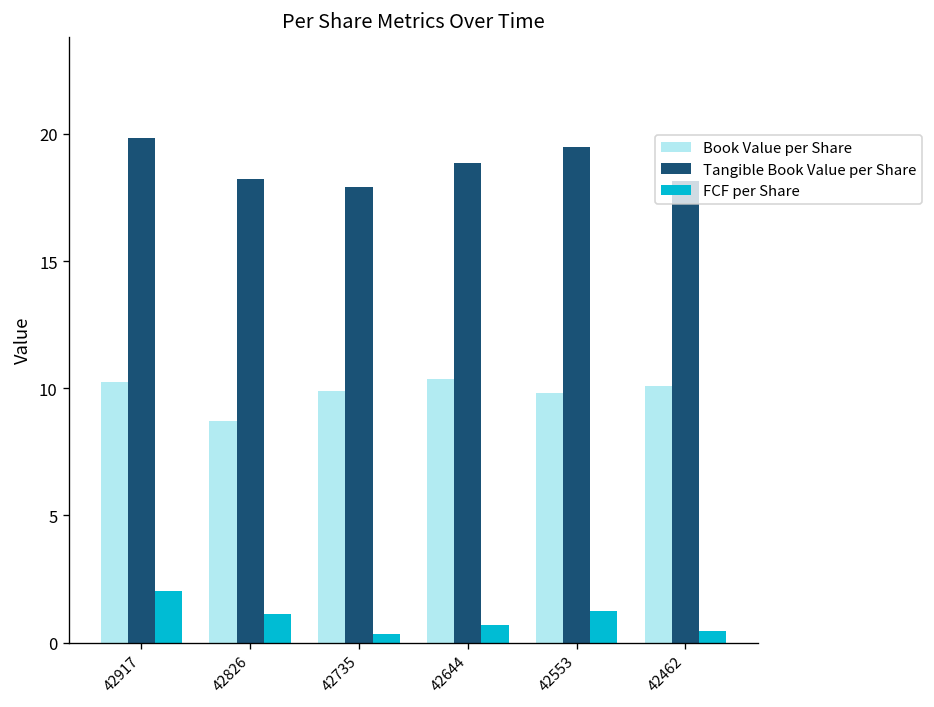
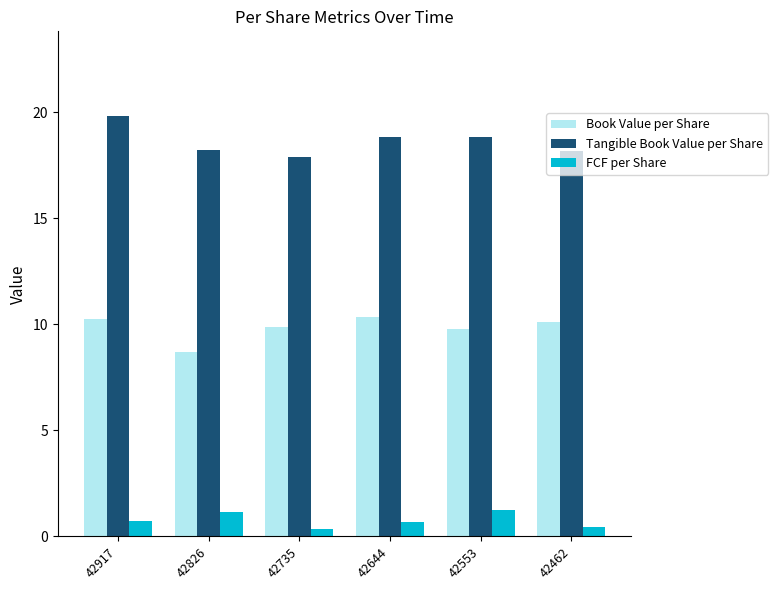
FCF per Share, 42917: 2.0 -> 0.7
Tangible Book Value per Share, 42553: 19.5 -> 18.8
